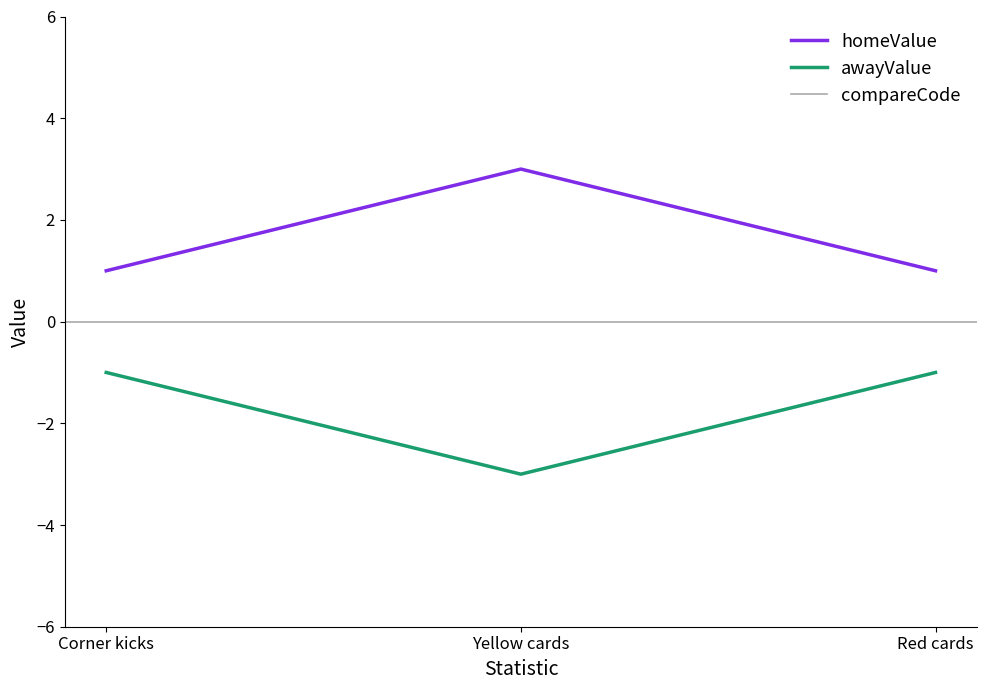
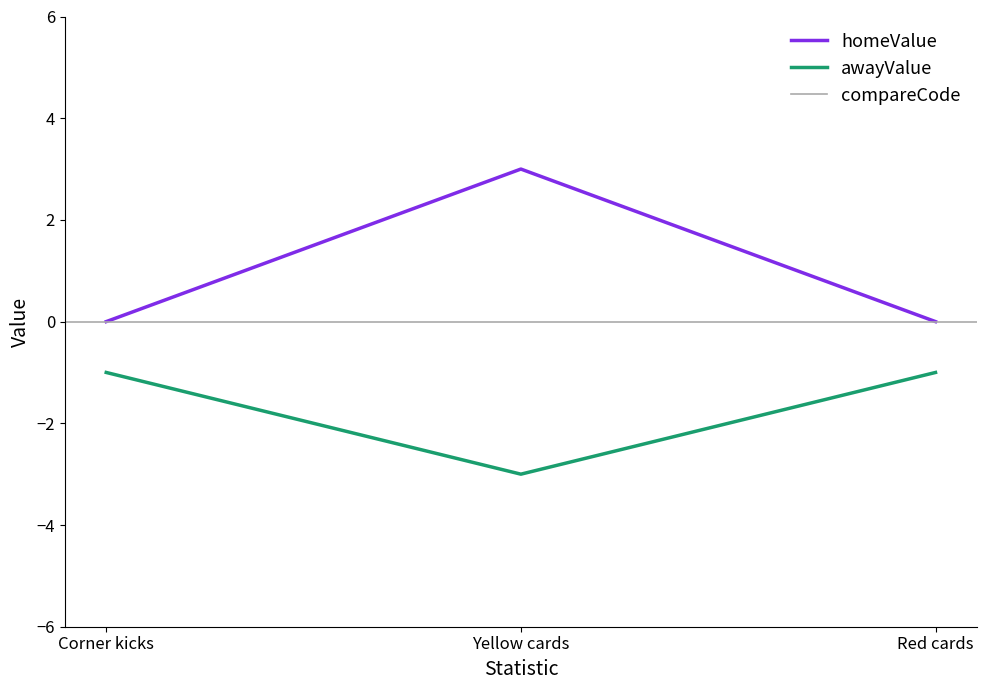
homeValue, Corner kicks: 1 -> 0
homeValue, Red cards: 1 -> 0
